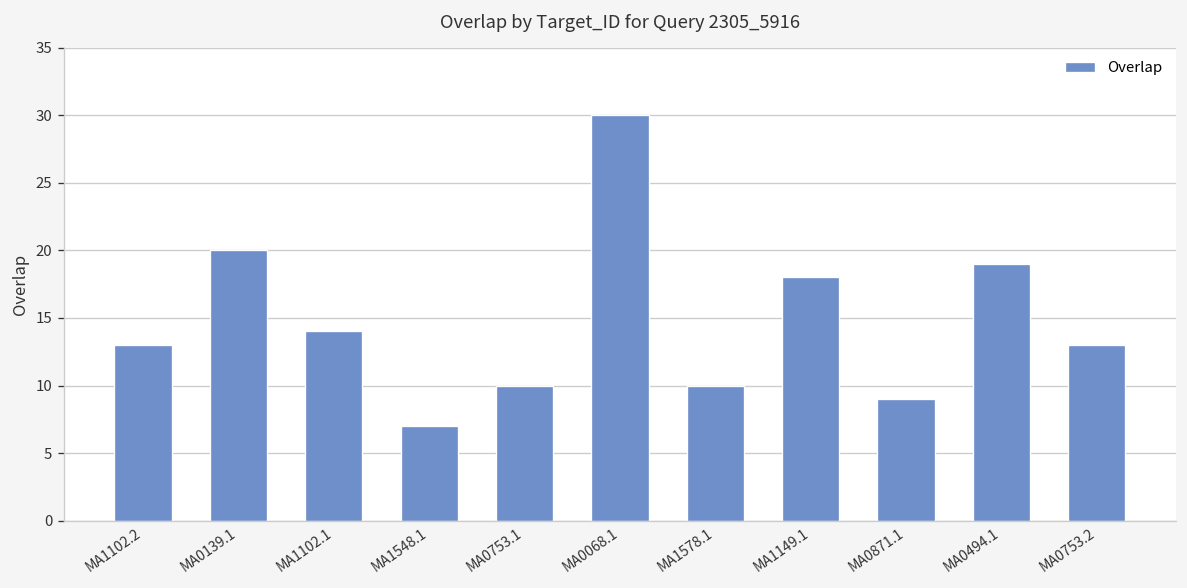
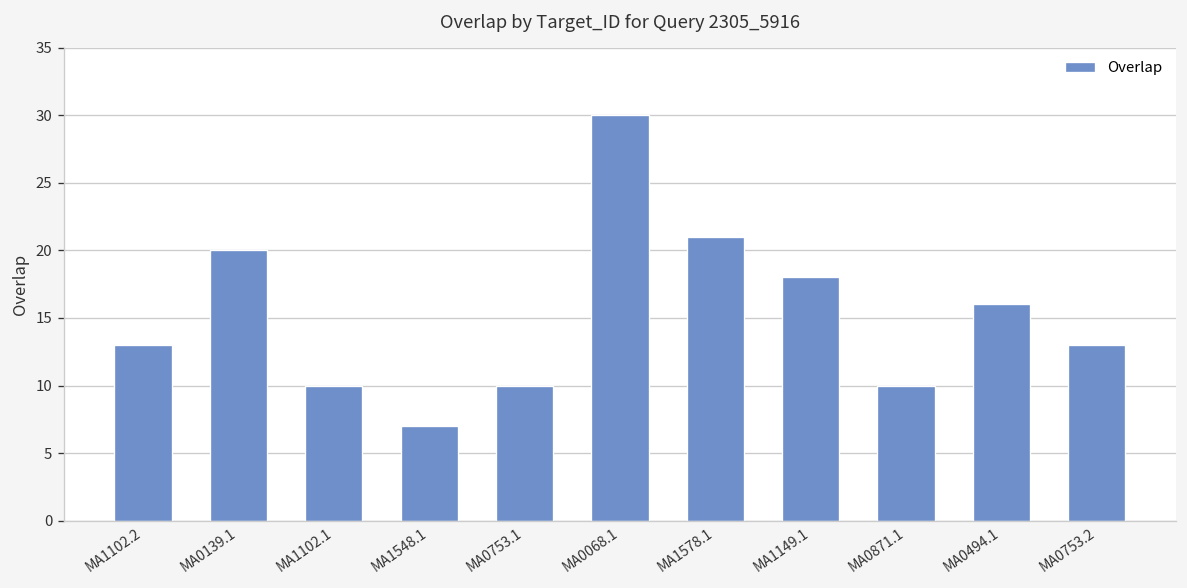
MA1102.1: 14 -> 10
MA1578.1: 10 -> 21
MA0871.1: 9 -> 10
MA0494.1: 19 -> 16
